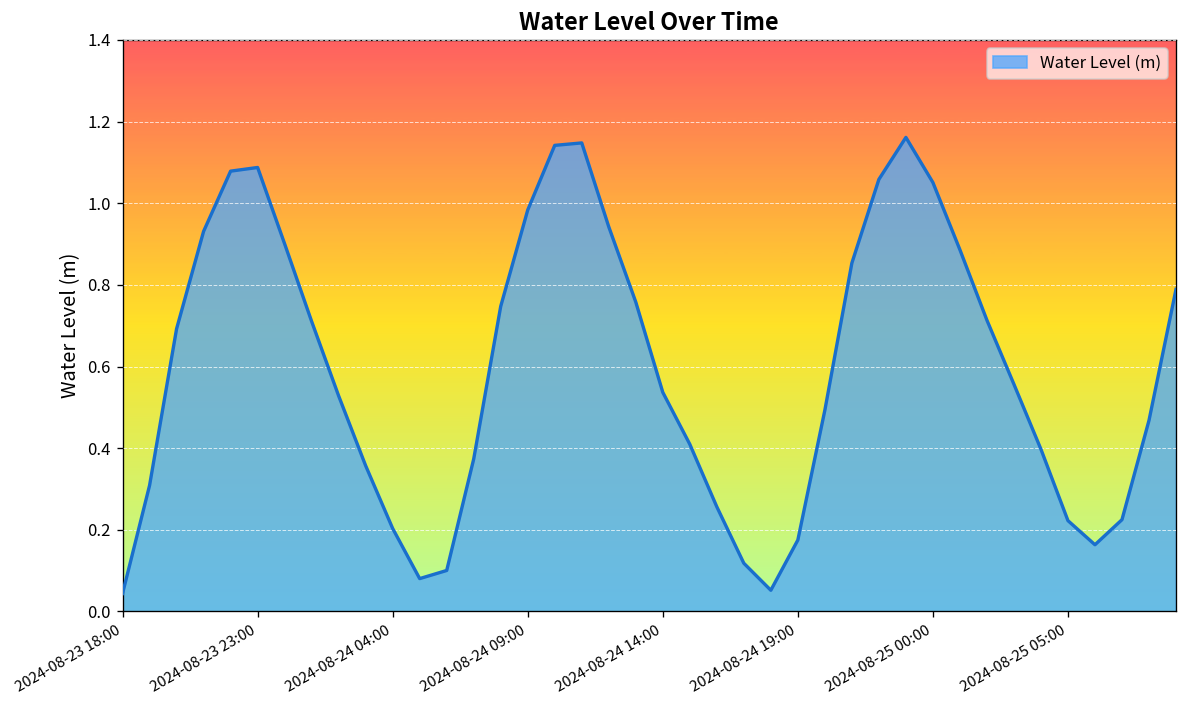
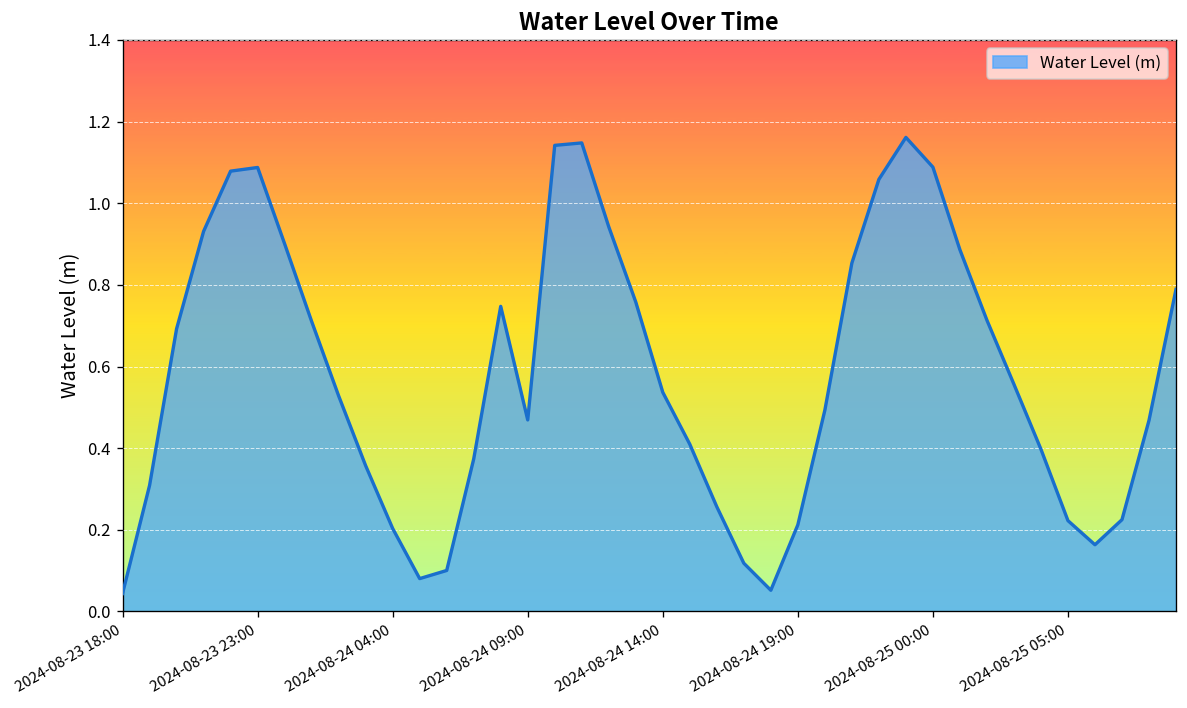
2024-08-24 09:00: 0.98 -> 0.47
2024-08-24 19:00: 0.18 -> 0.21
2024-08-25 00:00: 1.05 -> 1.09
